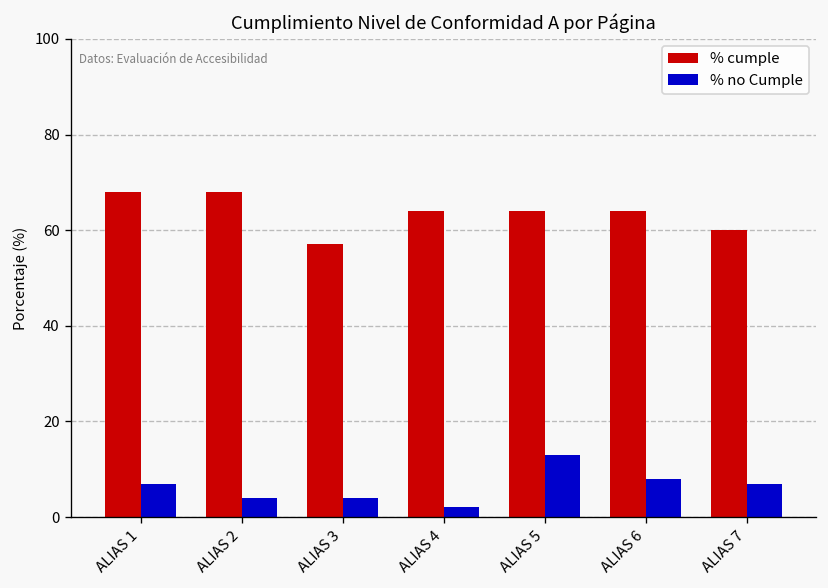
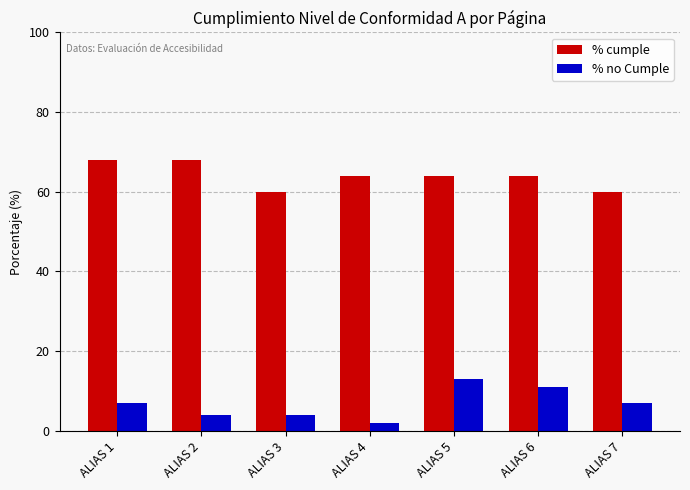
% cumple, ALIAS 3: 57 -> 60
% no Cumple, ALIAS 6: 8 -> 11
